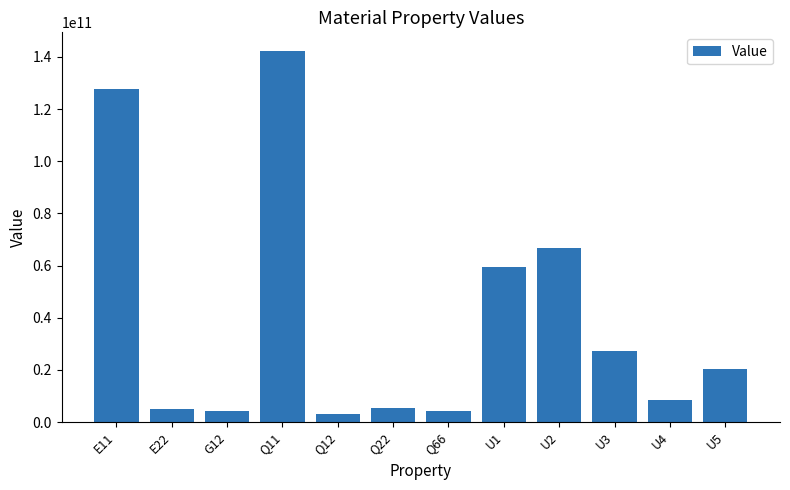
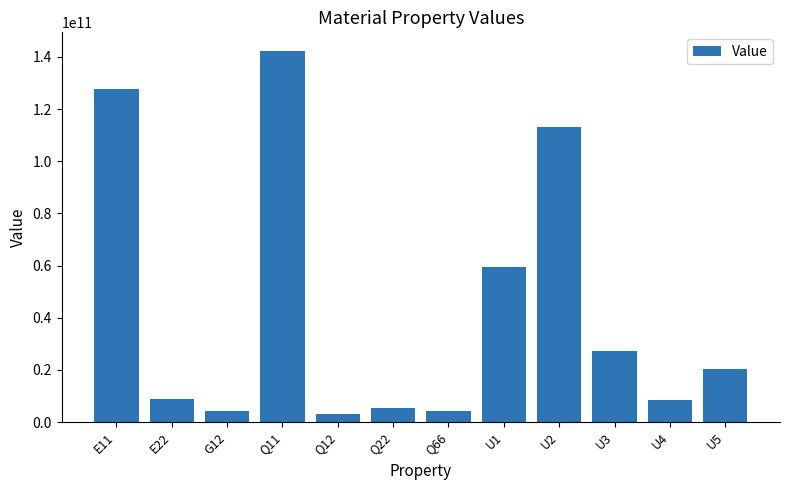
E22: 5000000000 -> 9000000000
U2: 67000000000 -> 113000000000
